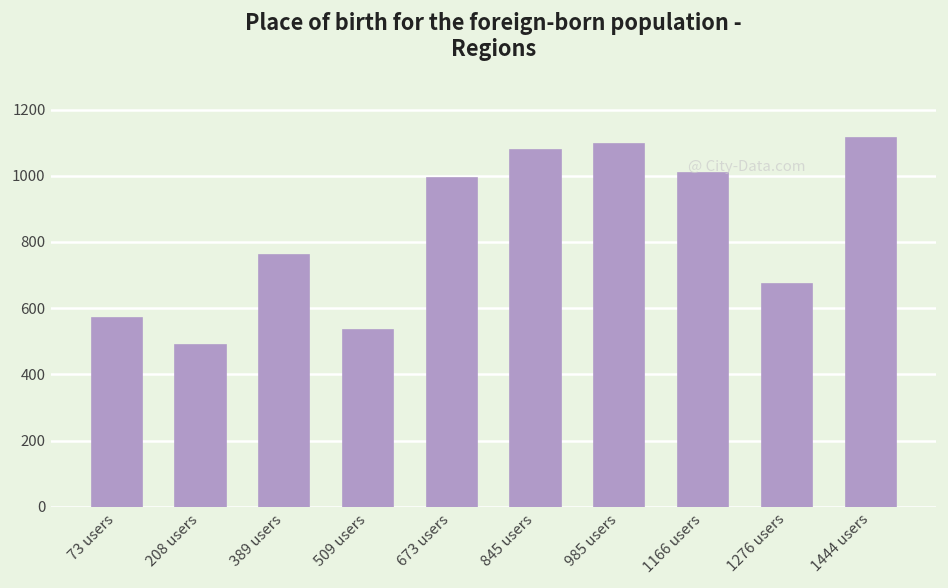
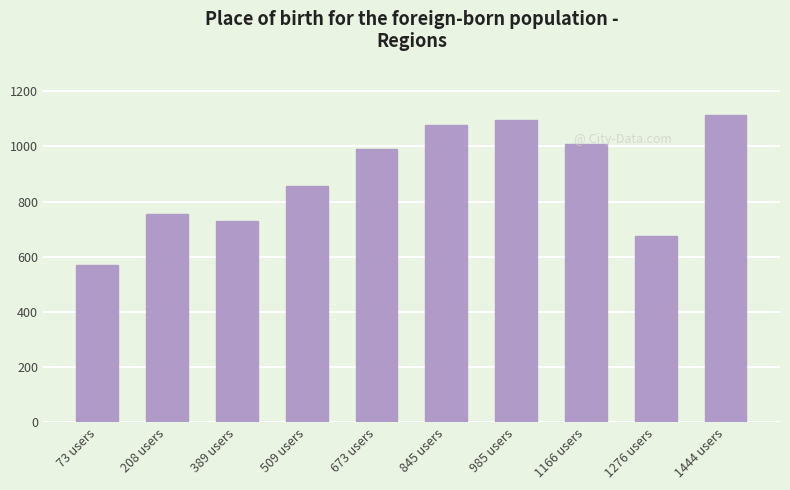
208 users: 490 -> 750
389 users: 760 -> 730
509 users: 530 -> 860
